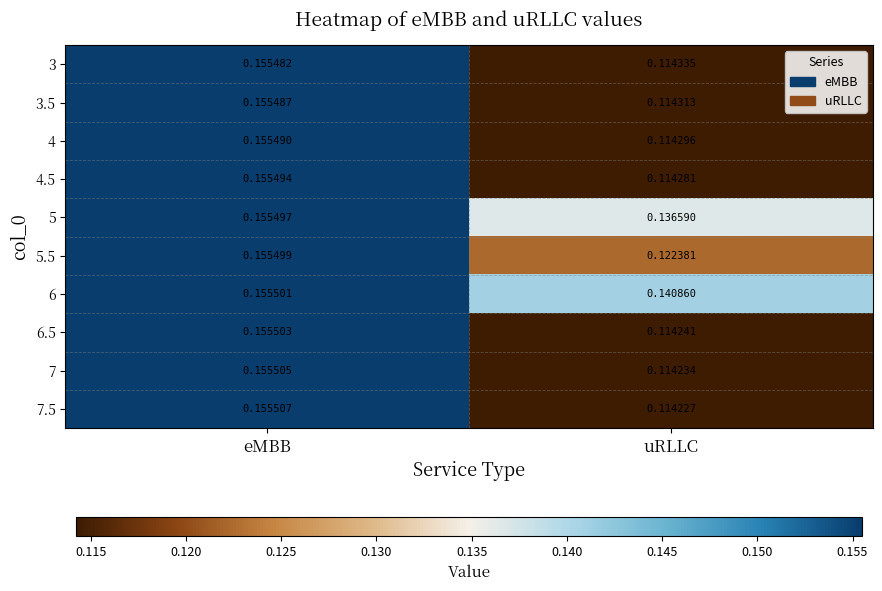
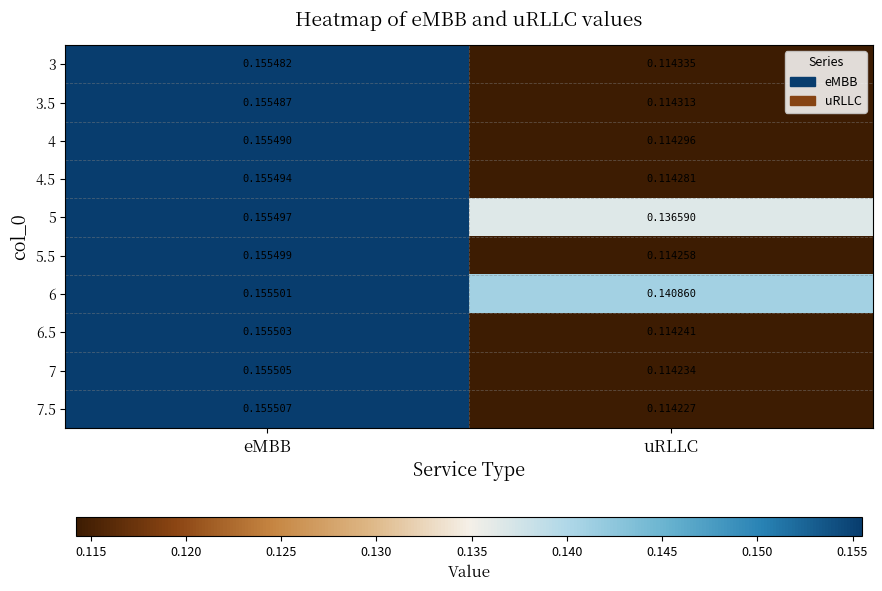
5.5, uRLLC: 0.122381 -> 0.114258
